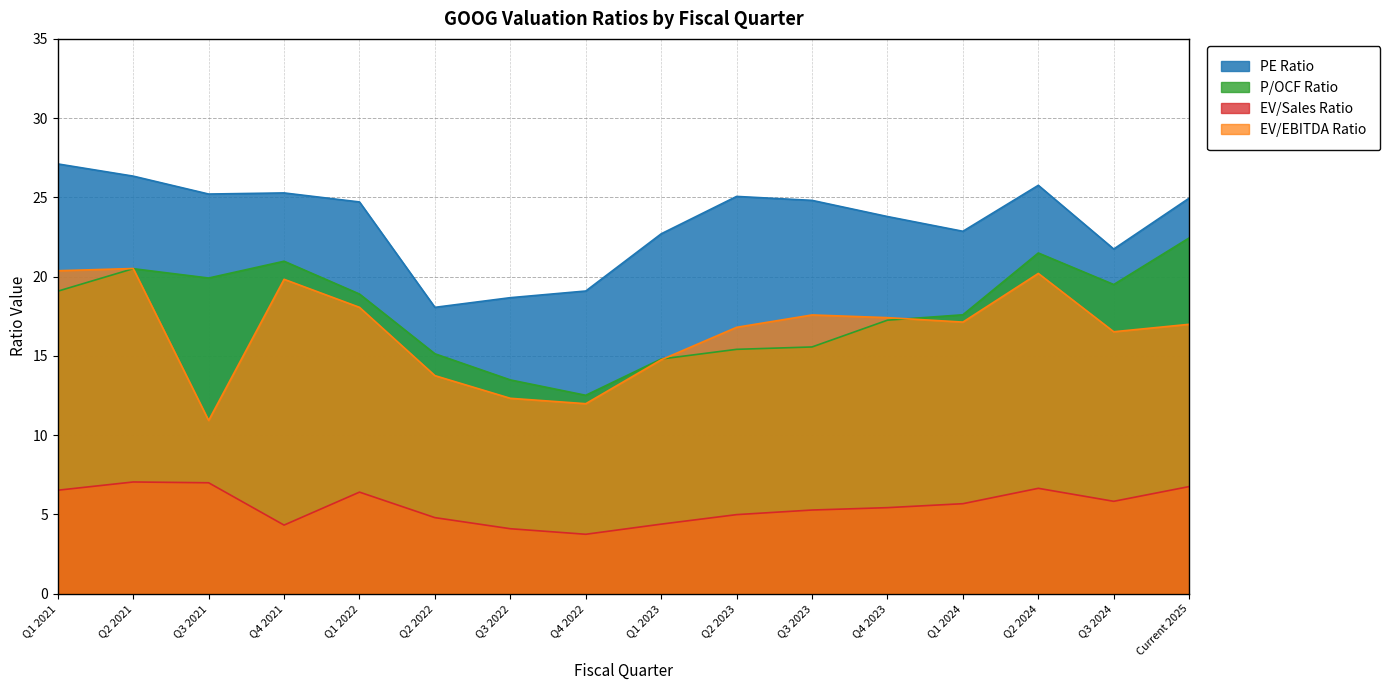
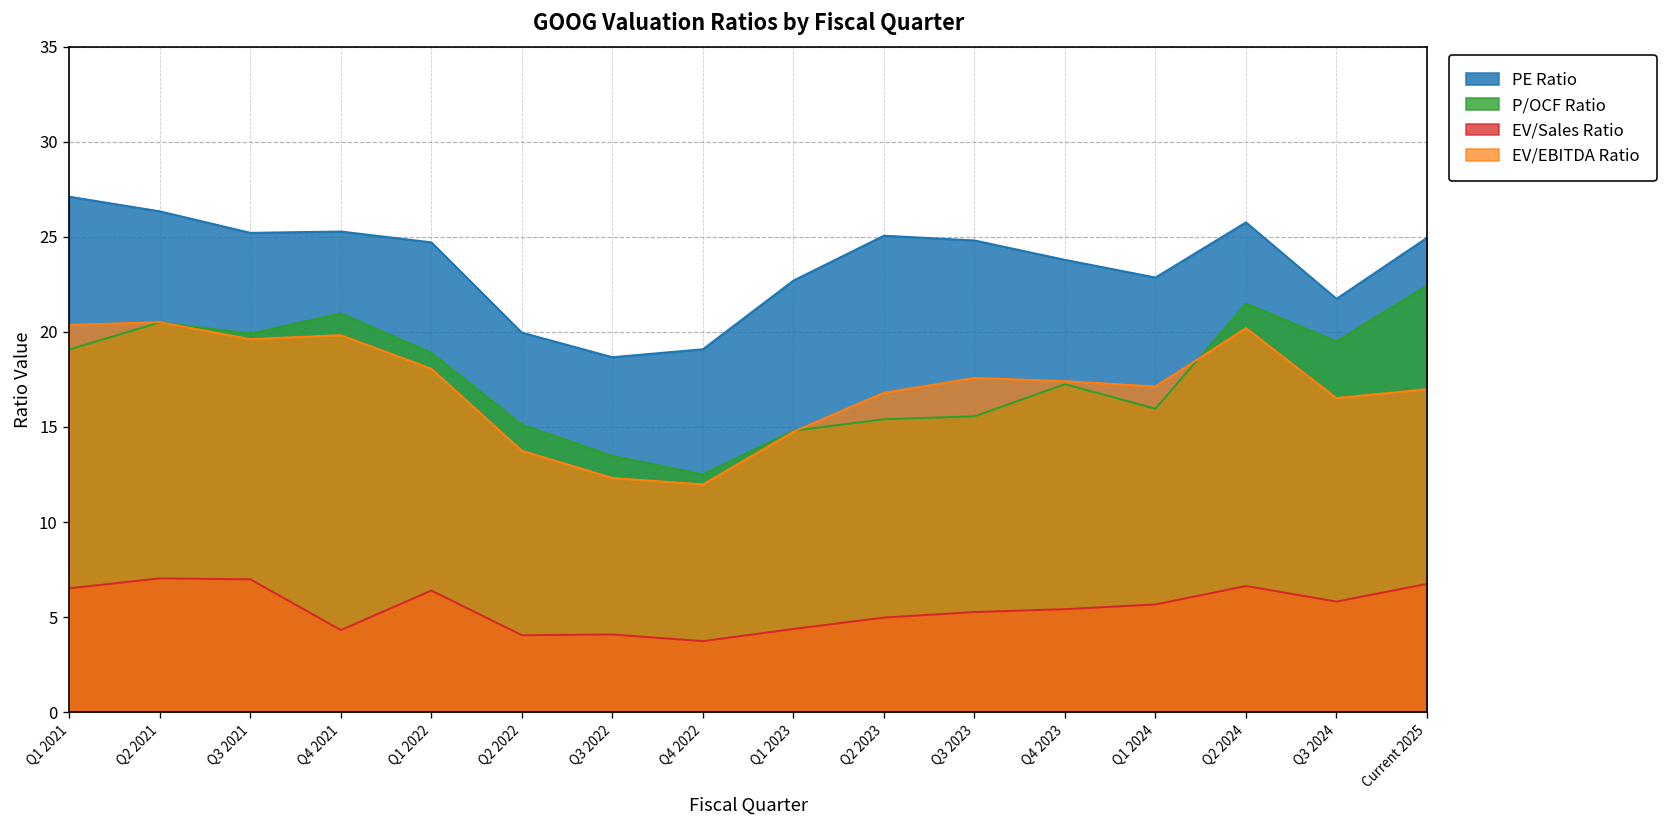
EV/EBITDA Ratio, Q3 2021: 10.9 -> 19.6
PE Ratio, Q2 2022: 18.1 -> 20.0
EV/Sales Ratio, Q2 2022: 4.8 -> 4.1
P/OCF Ratio, Q1 2024: 17.6 -> 16.0
